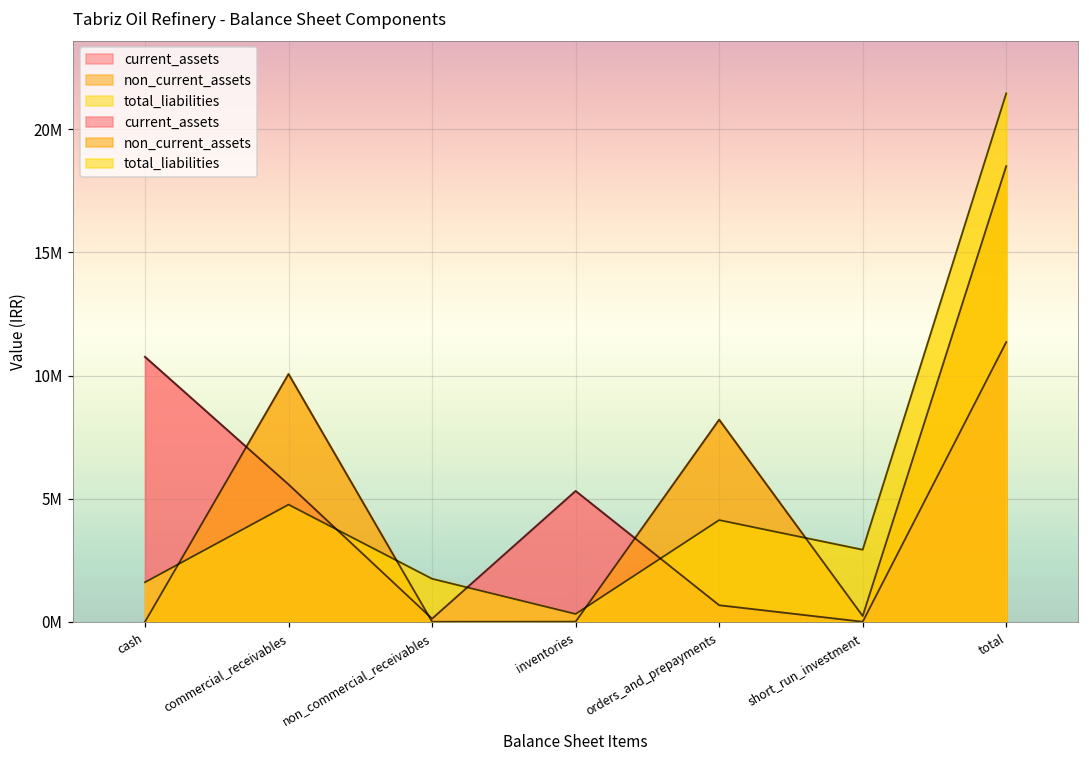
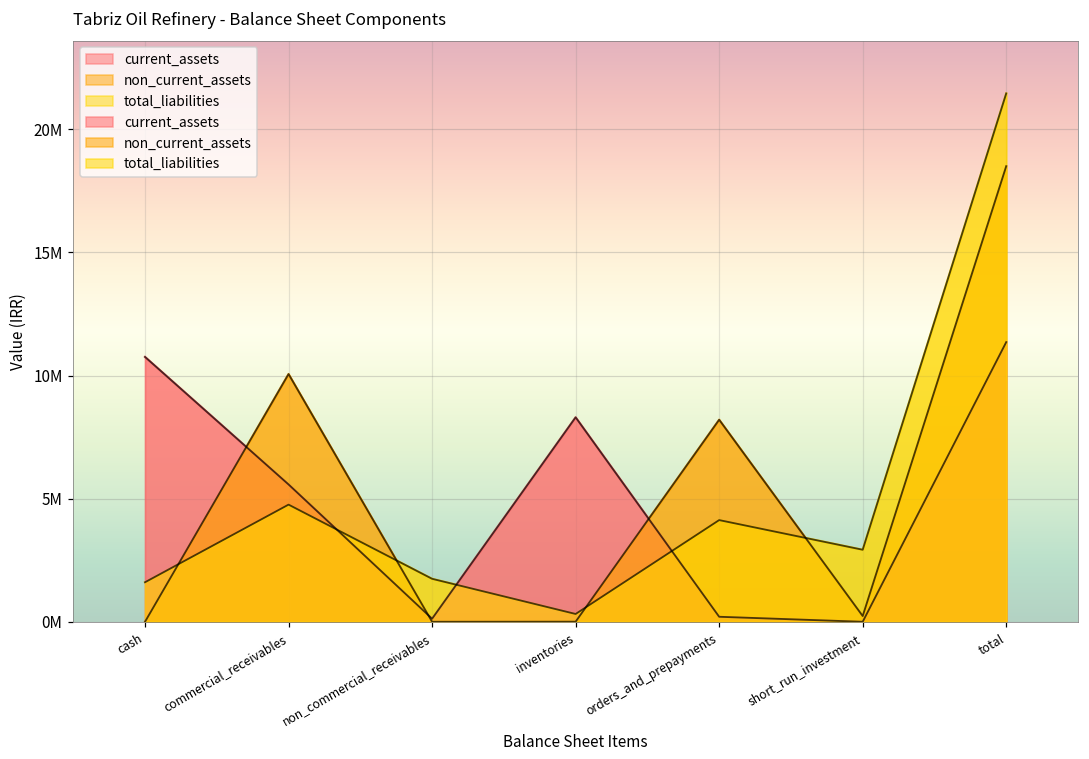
current_assets, inventories: 5300000 -> 8300000
current_assets, orders_and_prepayments: 700000 -> 200000
